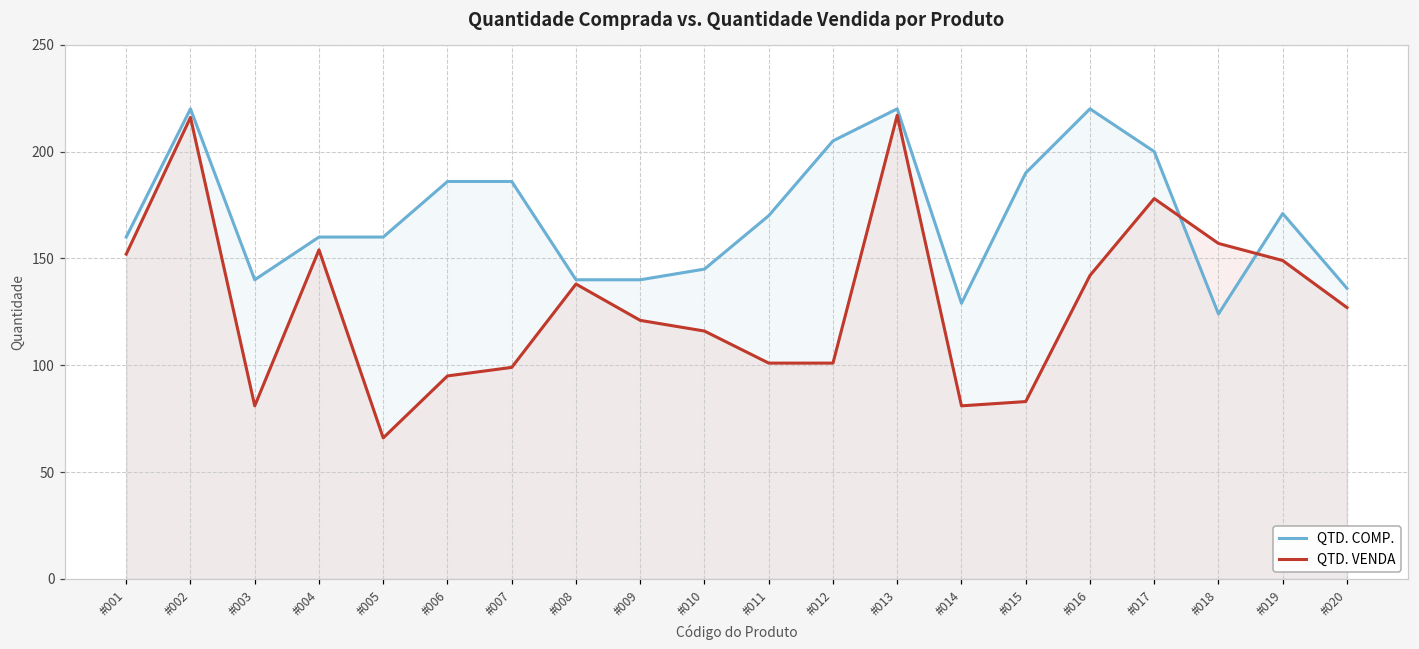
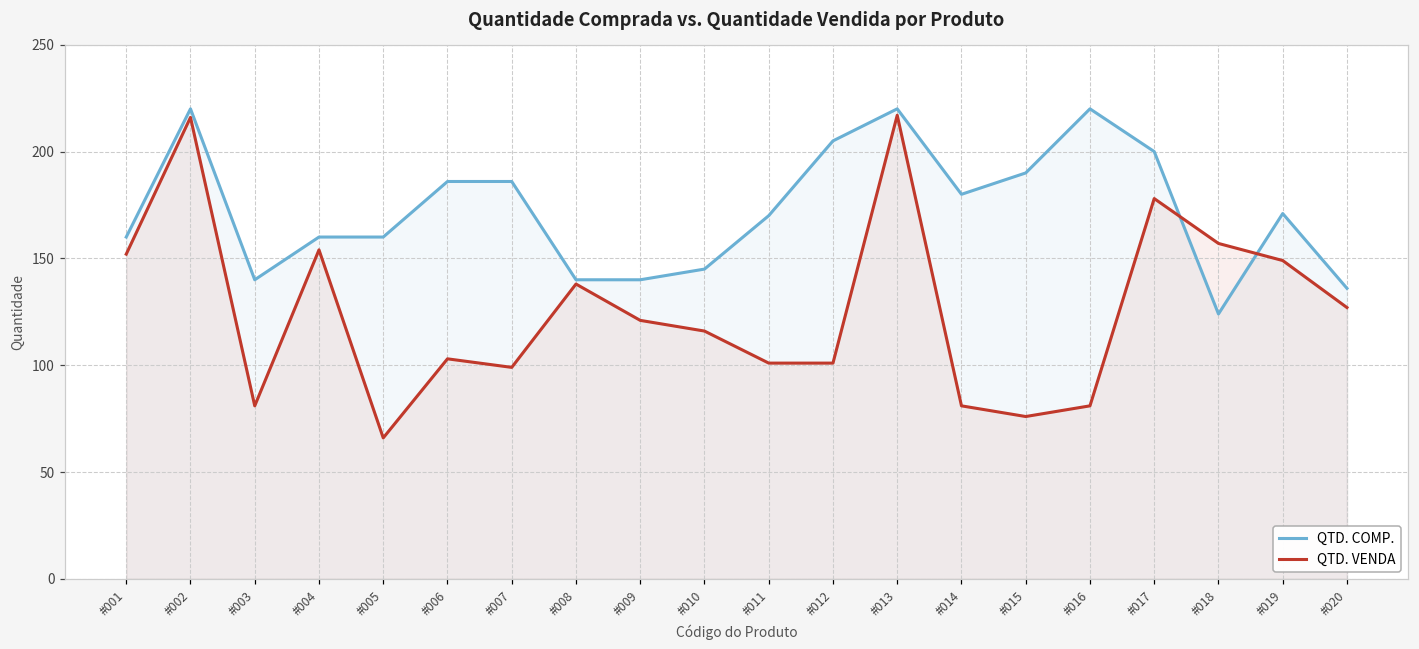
QTD. VENDA, #006: 95 -> 103
QTD. COMP., #014: 129 -> 180
QTD. VENDA, #015: 83 -> 76
QTD. VENDA, #016: 142 -> 81
